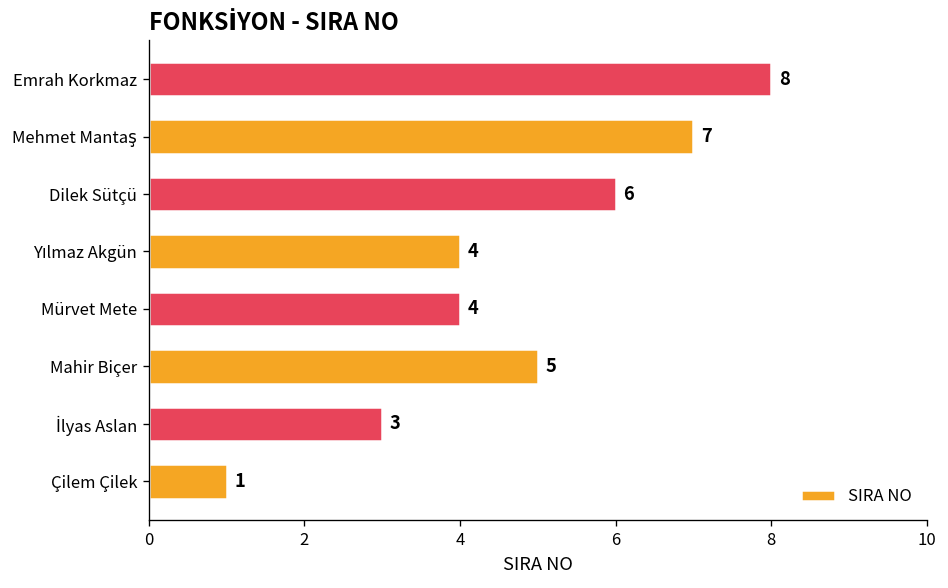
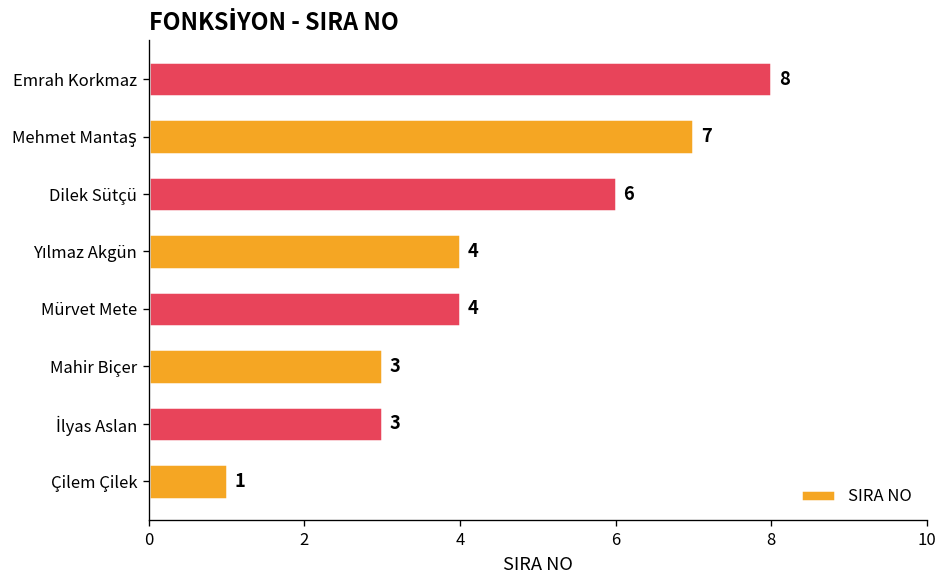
Mahir Biçer: 5 -> 3
